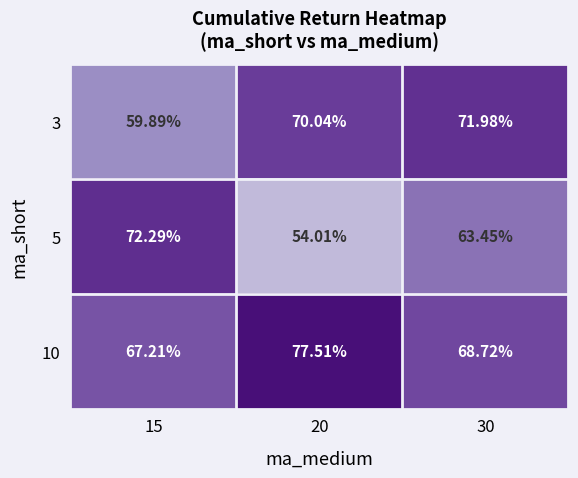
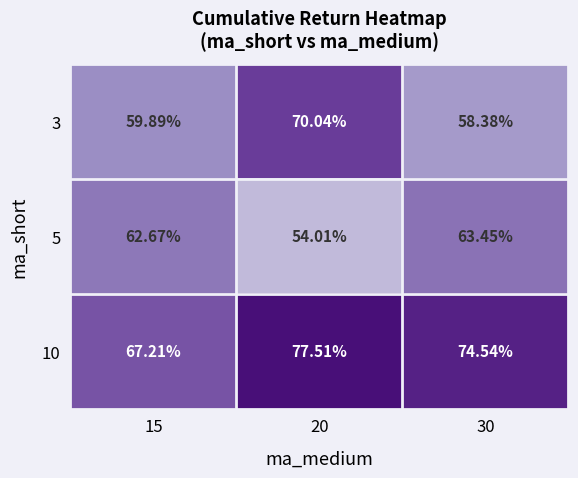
3, 30: 71.98% -> 58.38%
5, 15: 72.29% -> 62.67%
10, 30: 68.72% -> 74.54%
